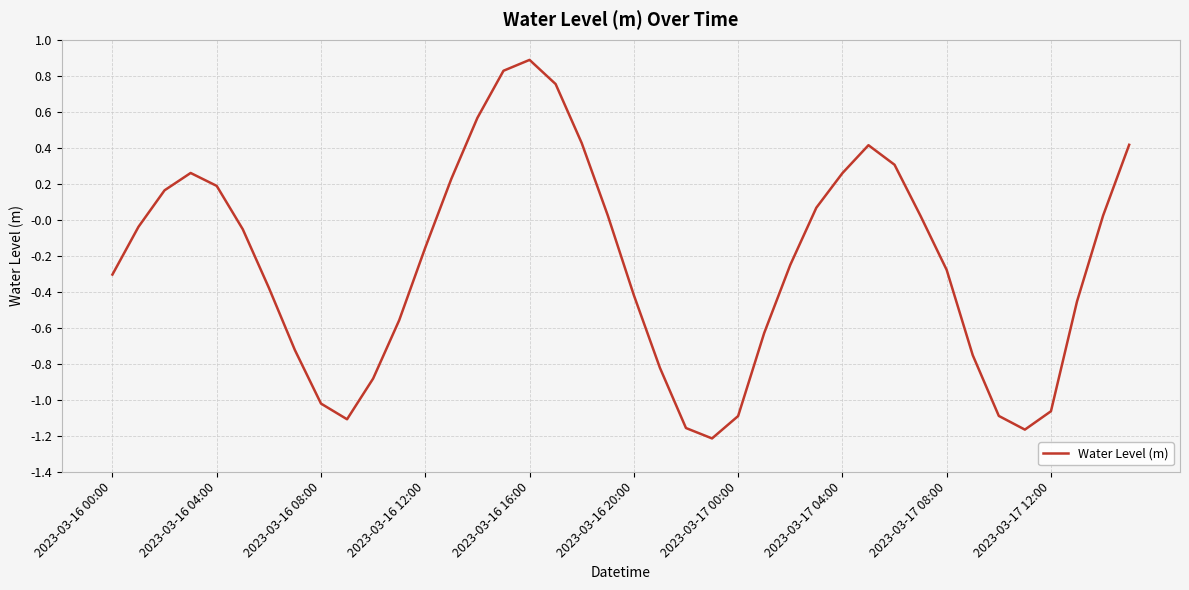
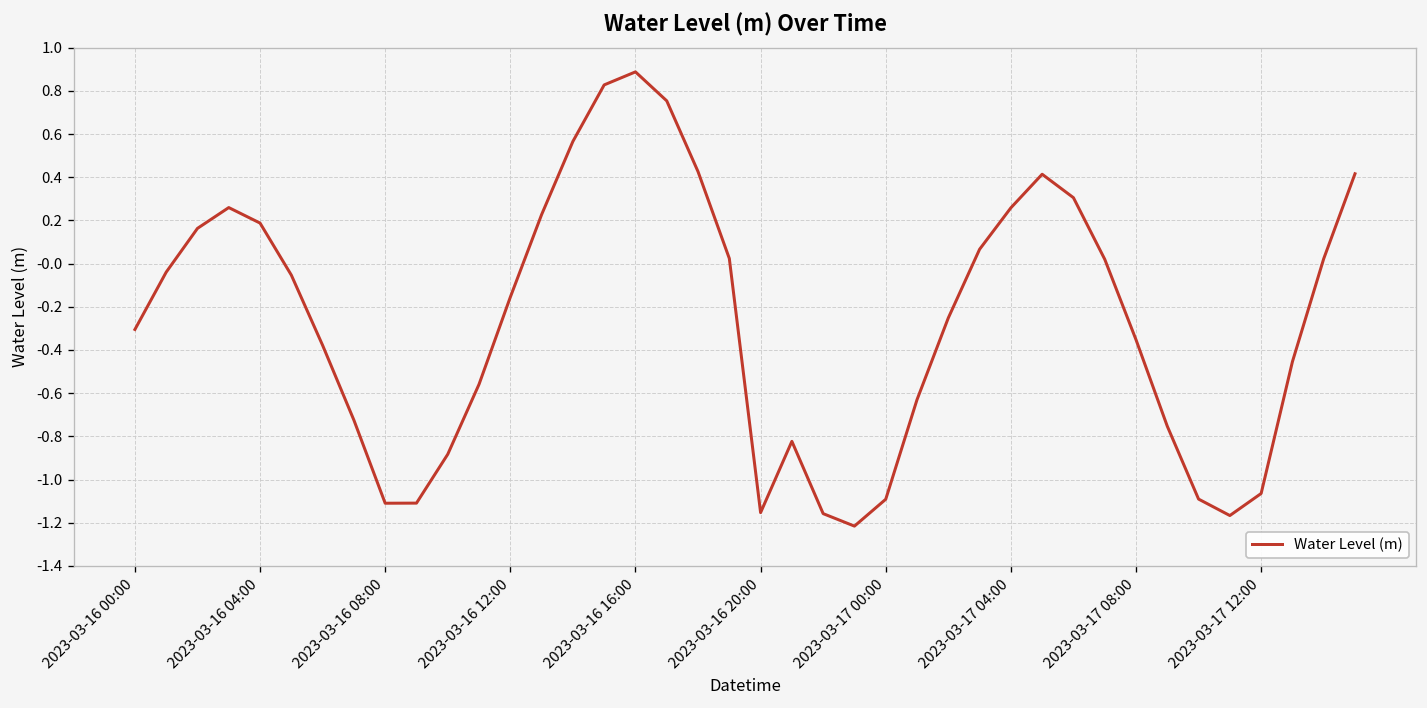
2023-03-16 08:00: -1.02 -> -1.11
2023-03-16 20:00: -0.42 -> -1.15
2023-03-17 08:00: -0.28 -> -0.35
